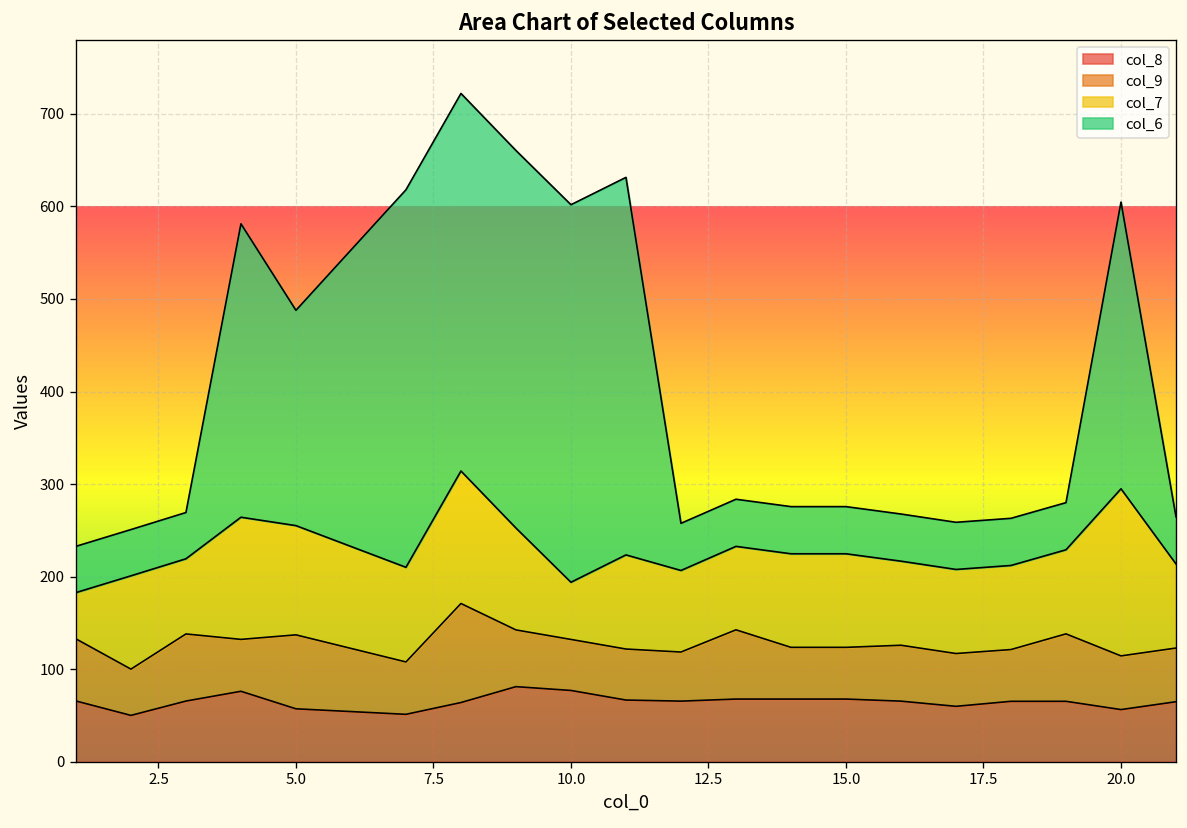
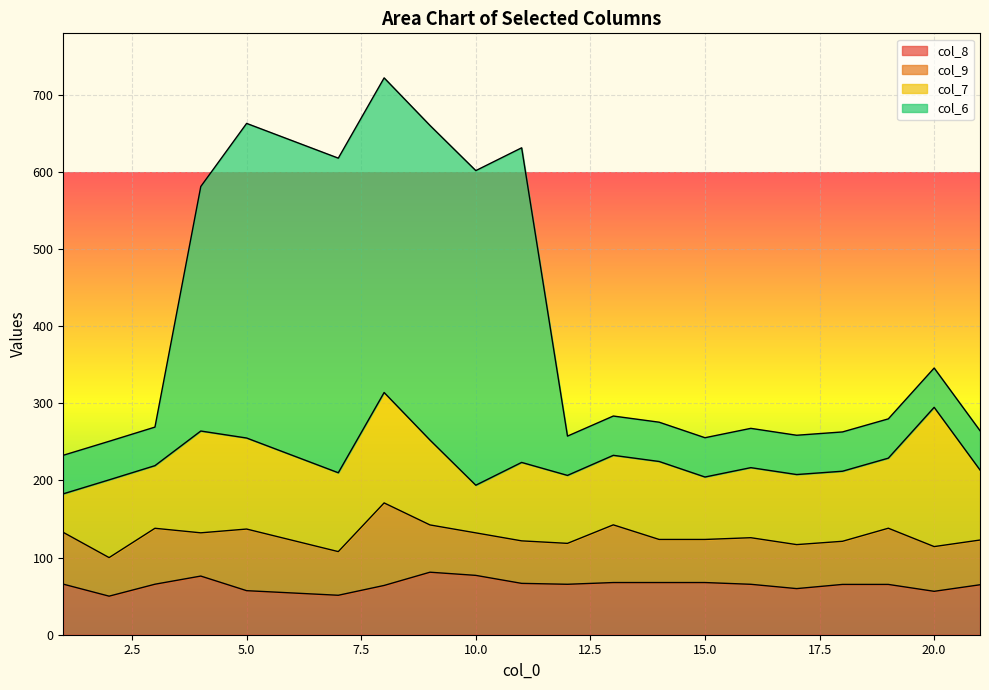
col_6, 5.0: 230 -> 410
col_7, 15.0: 100 -> 80
col_6, 20.0: 310 -> 50
